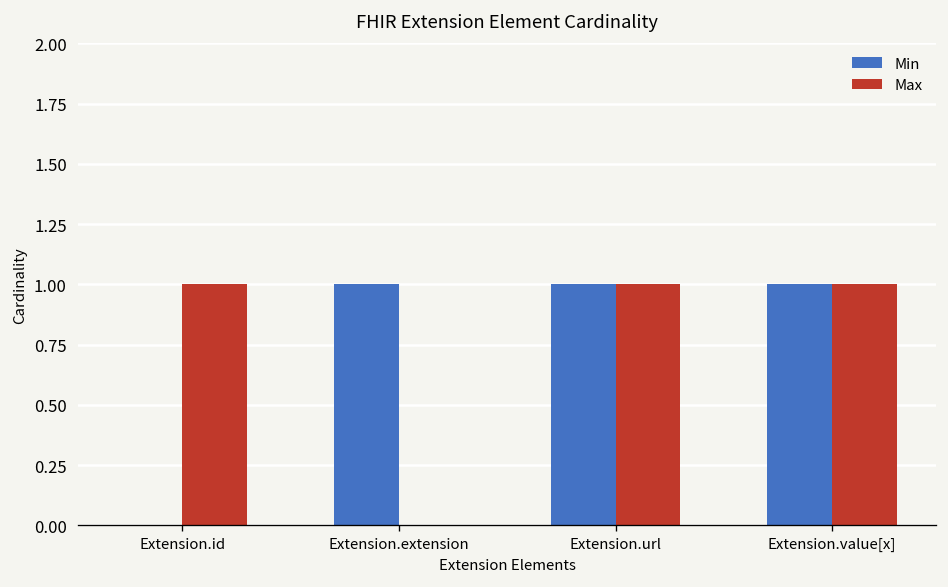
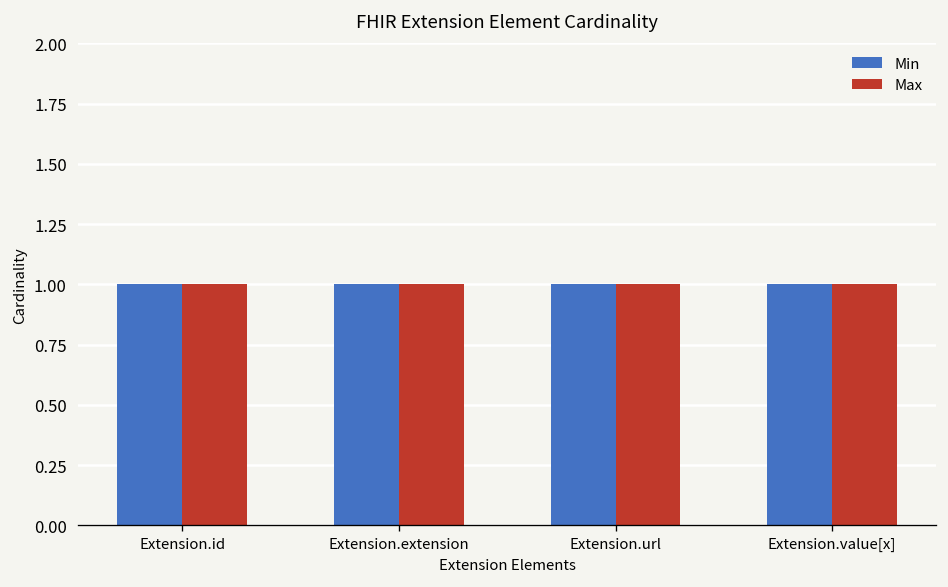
Min, Extension.id: 0 -> 1
Max, Extension.extension: 0 -> 1
